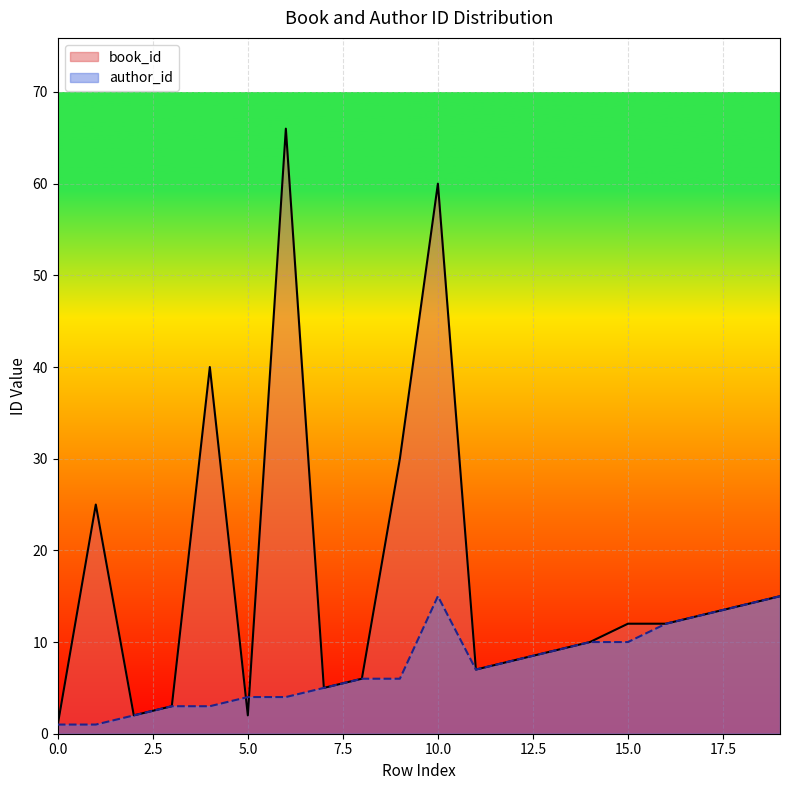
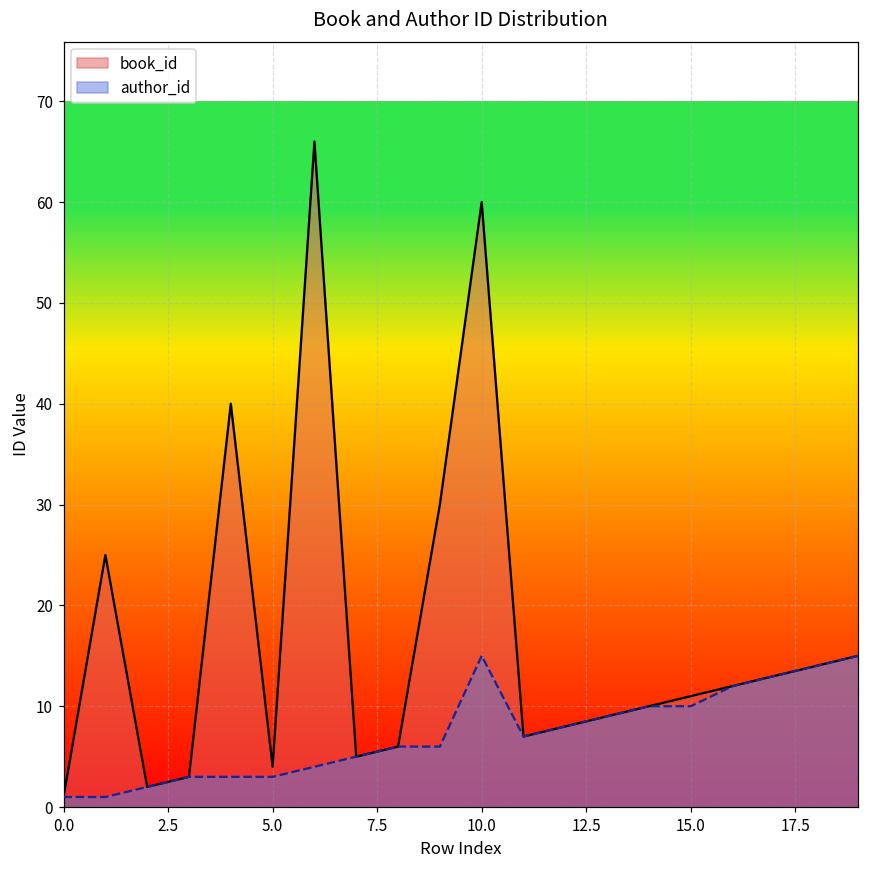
book_id, 5.0: 2 -> 4
author_id, 5.0: 4 -> 3
book_id, 15.0: 12 -> 11
